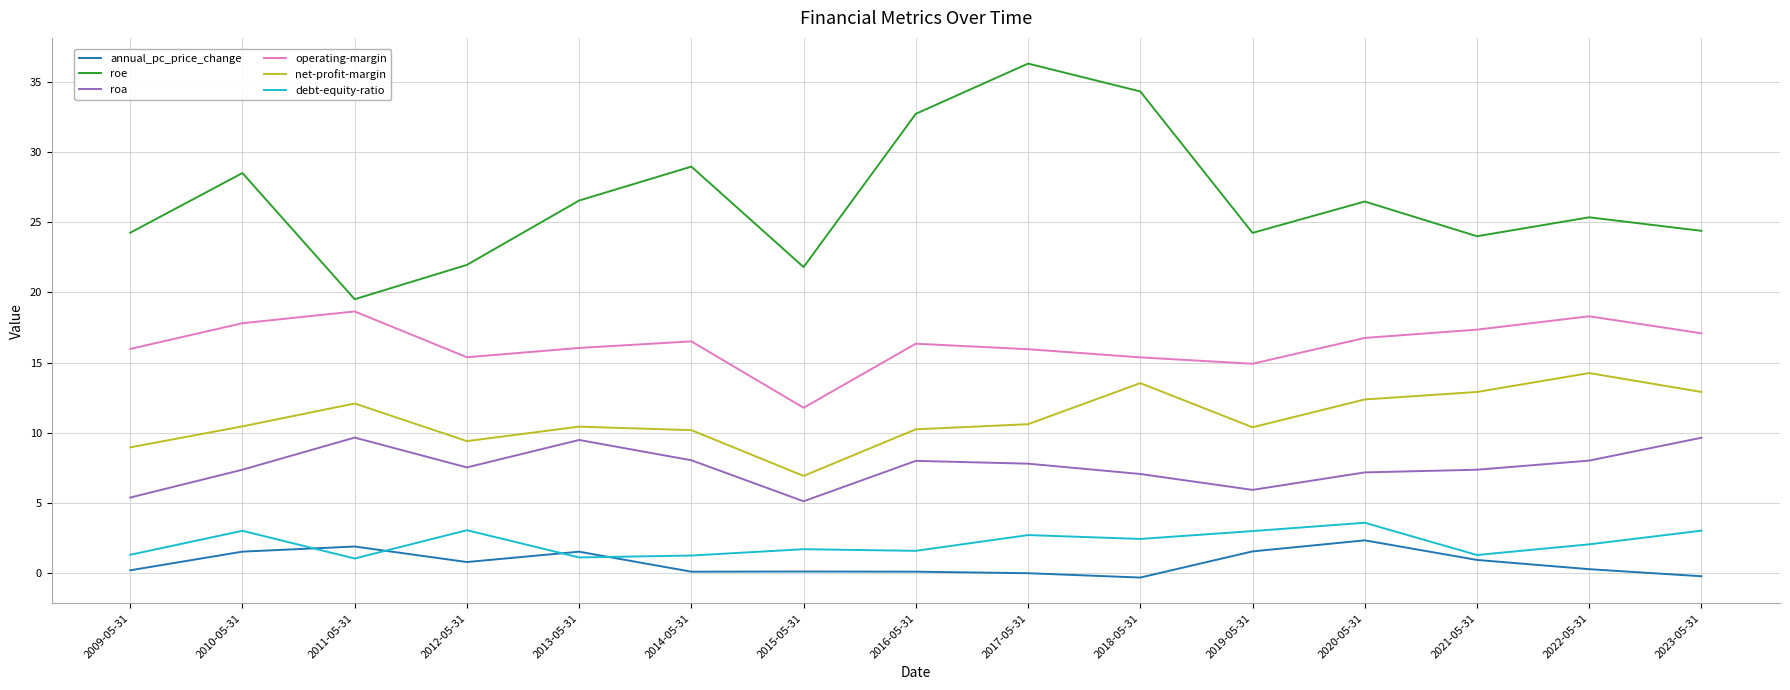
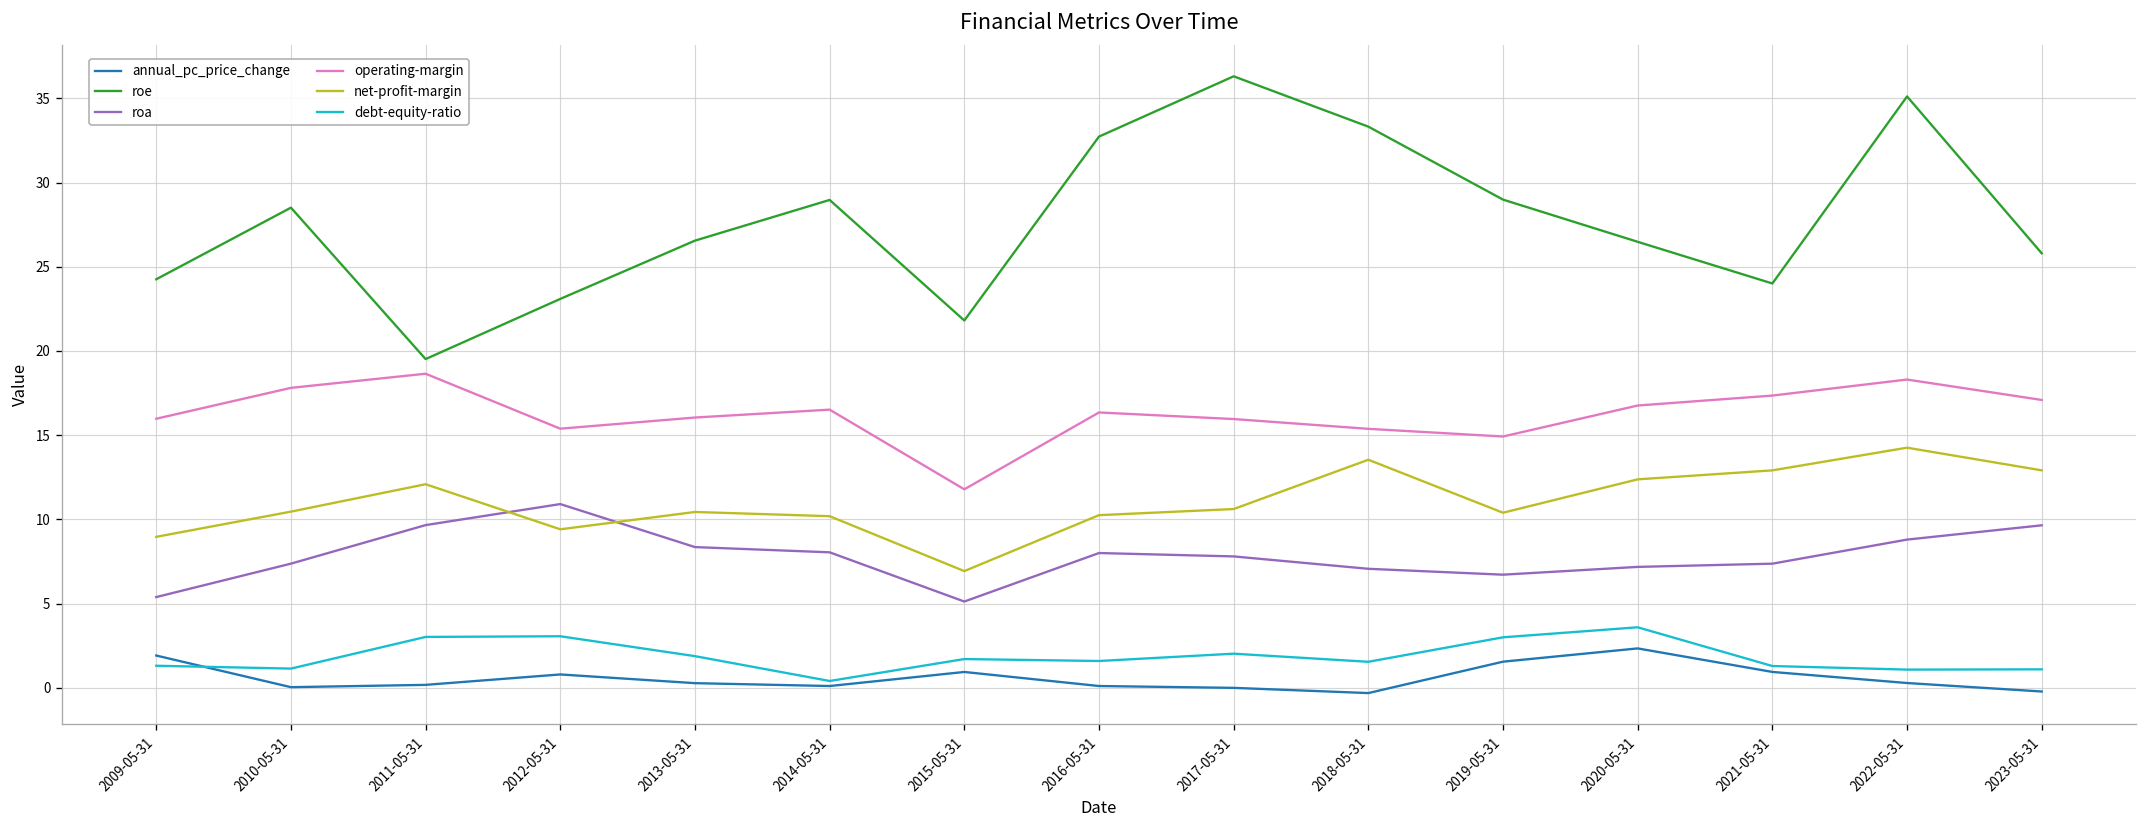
annual_pc_price_change, 2009-05-31: 0.2 -> 1.9
annual_pc_price_change, 2010-05-31: 1.5 -> 0.0
debt-equity-ratio, 2010-05-31: 3.0 -> 1.1
annual_pc_price_change, 2011-05-31: 1.9 -> 0.2
debt-equity-ratio, 2011-05-31: 1.0 -> 3.0
roe, 2012-05-31: 22.0 -> 23.1
roa, 2012-05-31: 7.5 -> 10.9
annual_pc_price_change, 2013-05-31: 1.5 -> 0.3
roa, 2013-05-31: 9.5 -> 8.4
debt-equity-ratio, 2013-05-31: 1.1 -> 1.9
debt-equity-ratio, 2014-05-31: 1.3 -> 0.4
annual_pc_price_change, 2015-05-31: 0.1 -> 0.9
debt-equity-ratio, 2017-05-31: 2.7 -> 2.0
roe, 2018-05-31: 34.3 -> 33.3
debt-equity-ratio, 2018-05-31: 2.4 -> 1.5
roe, 2019-05-31: 24.2 -> 29.0
roa, 2019-05-31: 5.9 -> 6.7
roe, 2022-05-31: 25.4 -> 35.1
roa, 2022-05-31: 8.0 -> 8.8
debt-equity-ratio, 2022-05-31: 2.1 -> 1.1
roe, 2023-05-31: 24.4 -> 25.8
debt-equity-ratio, 2023-05-31: 3.0 -> 1.1
